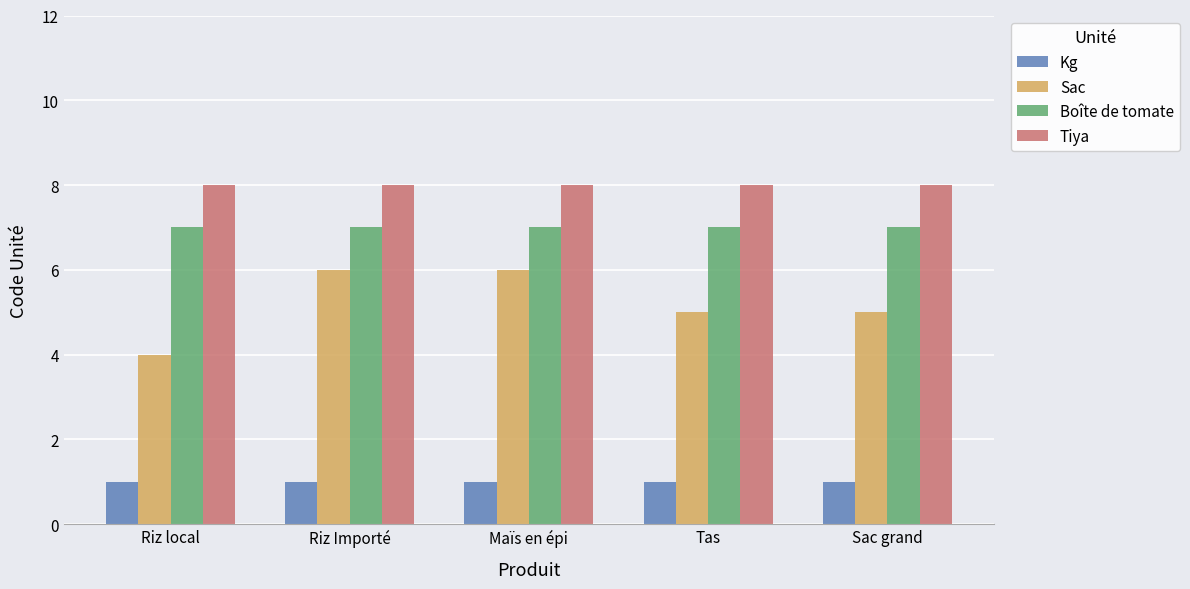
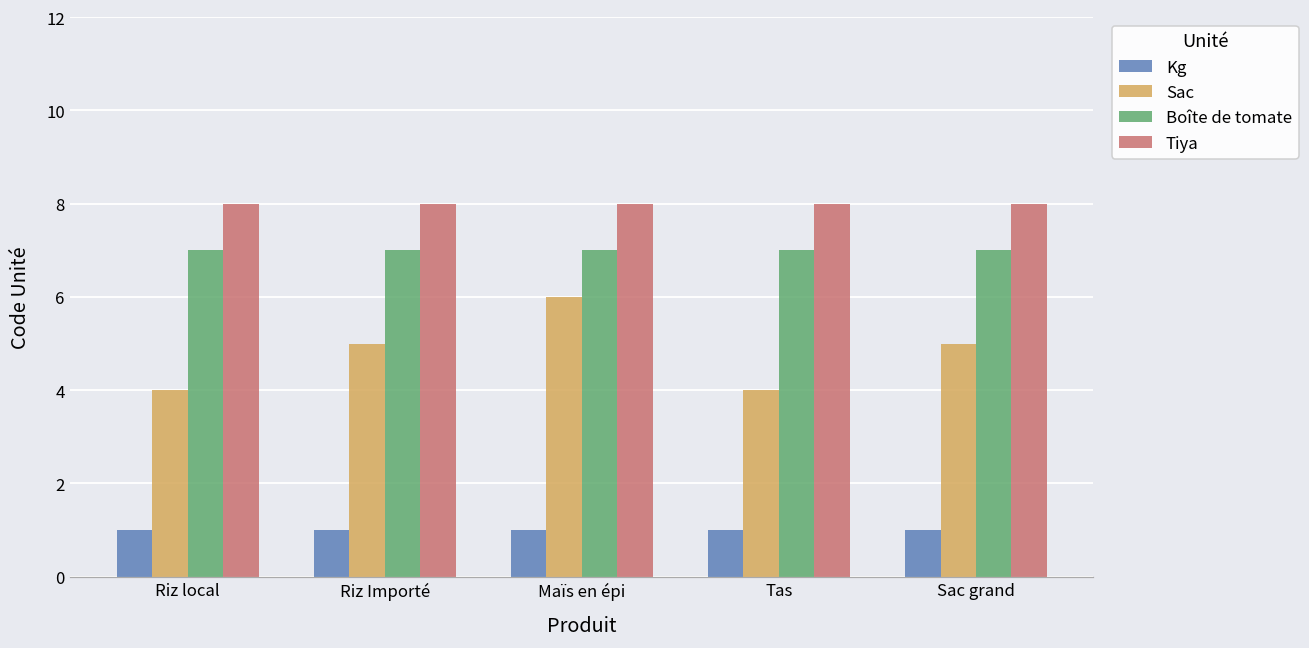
Sac, Riz Importé: 6 -> 5
Sac, Tas: 5 -> 4
